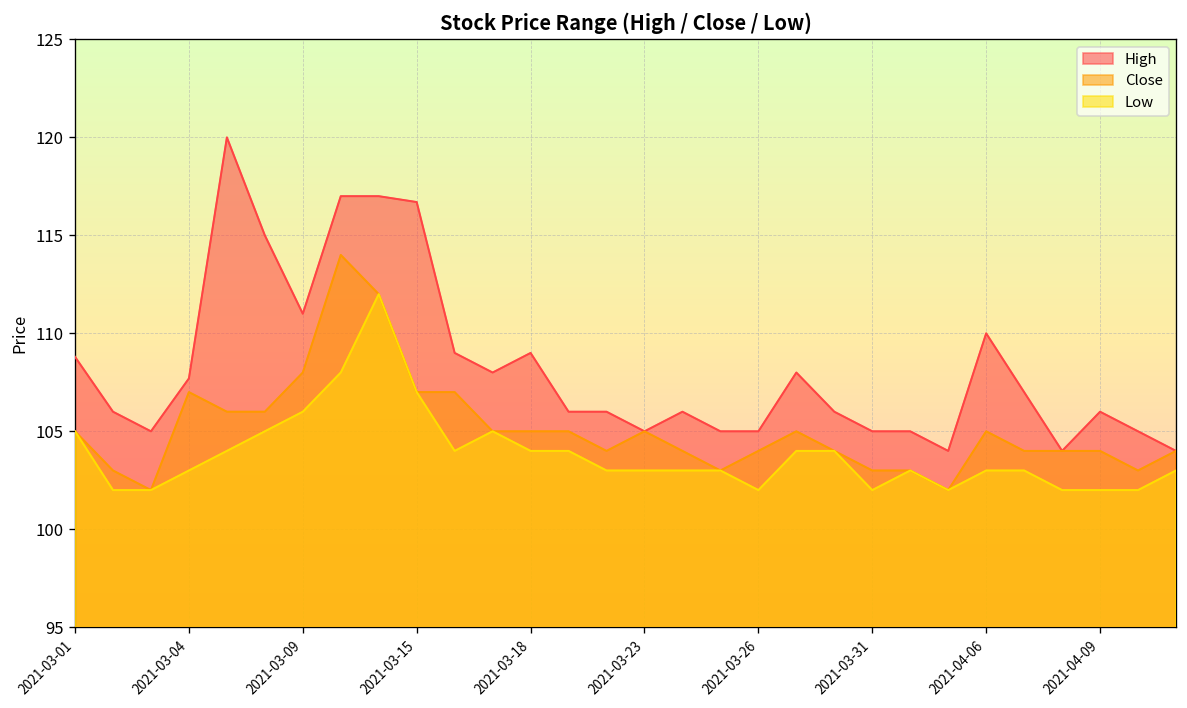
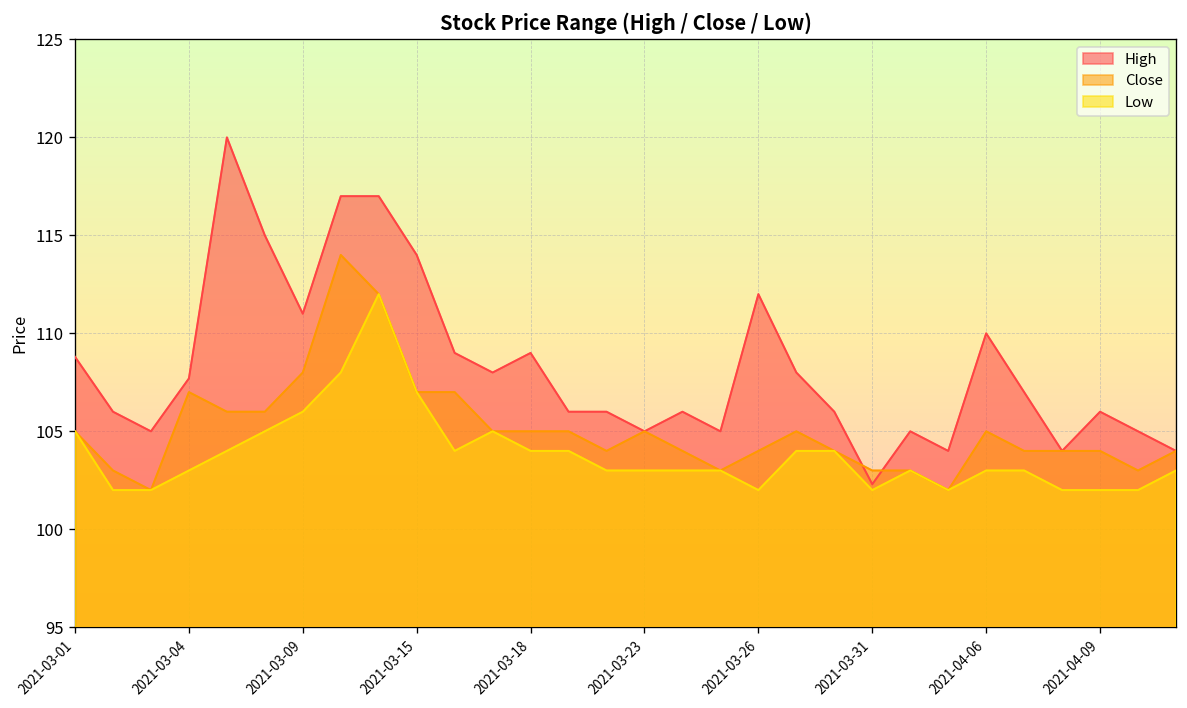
High, 2021-03-15: 116.7 -> 114.0
High, 2021-03-26: 105 -> 112
High, 2021-03-31: 105.0 -> 102.3
